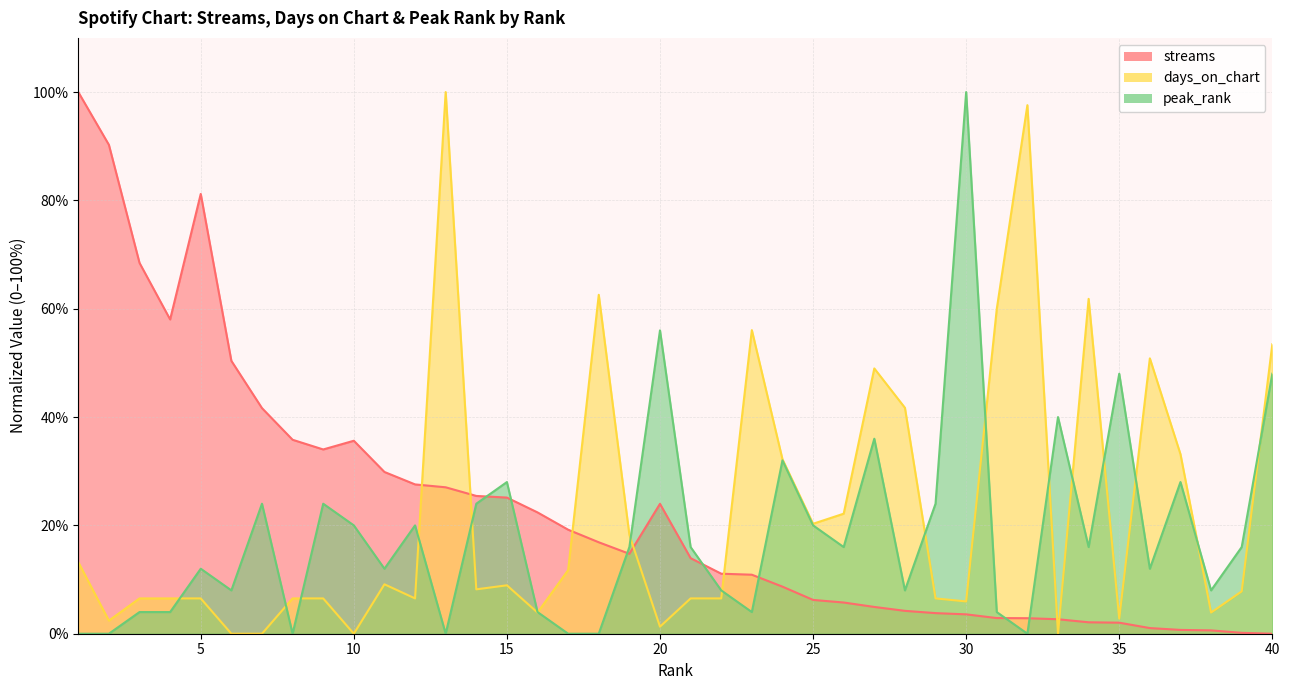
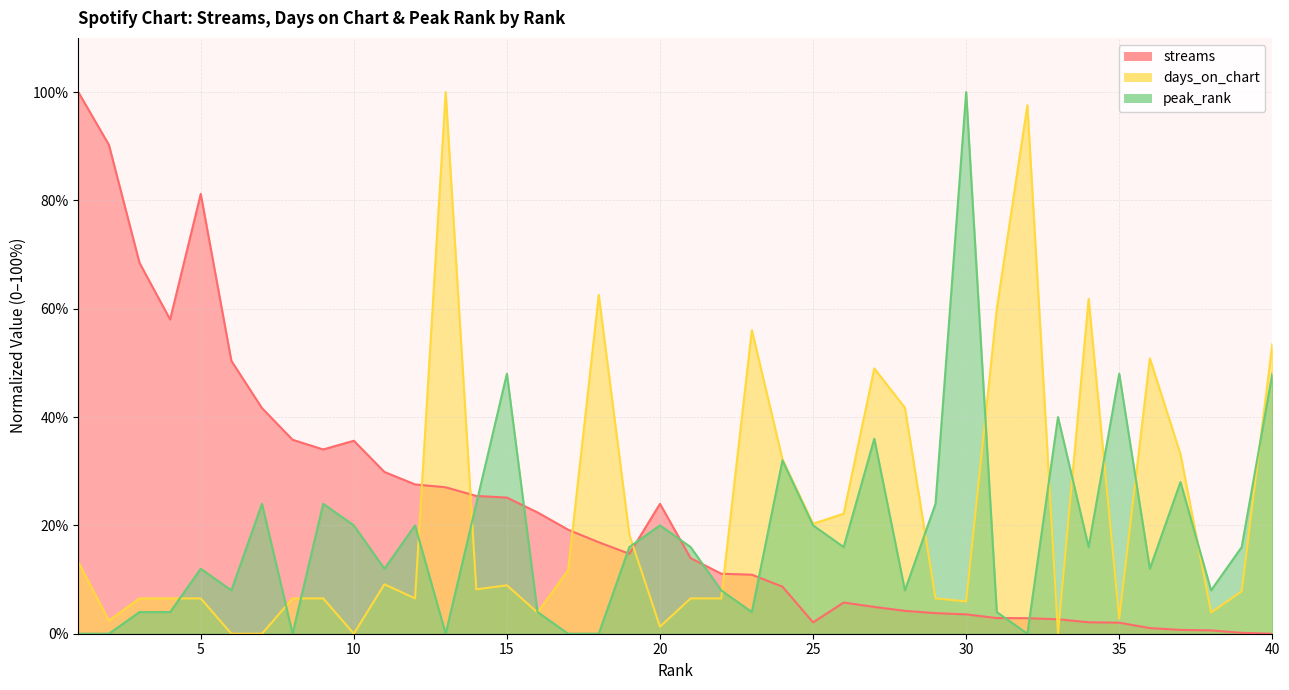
peak_rank, 15: 28% -> 48%
peak_rank, 20: 56% -> 20%
streams, 25: 6% -> 2%
